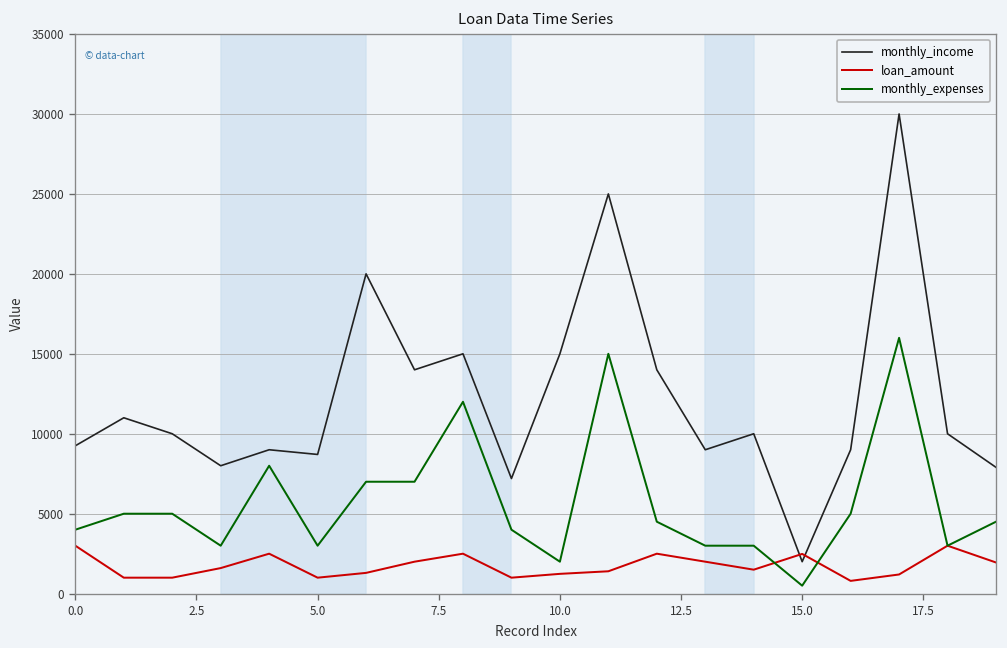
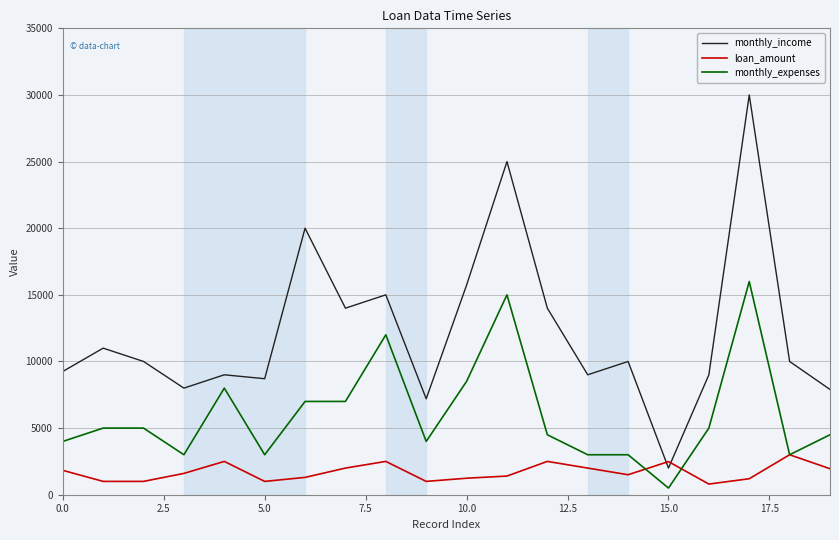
loan_amount, 0.0: 3000 -> 1800
monthly_income, 10.0: 15000 -> 15700
monthly_expenses, 10.0: 2000 -> 8500
